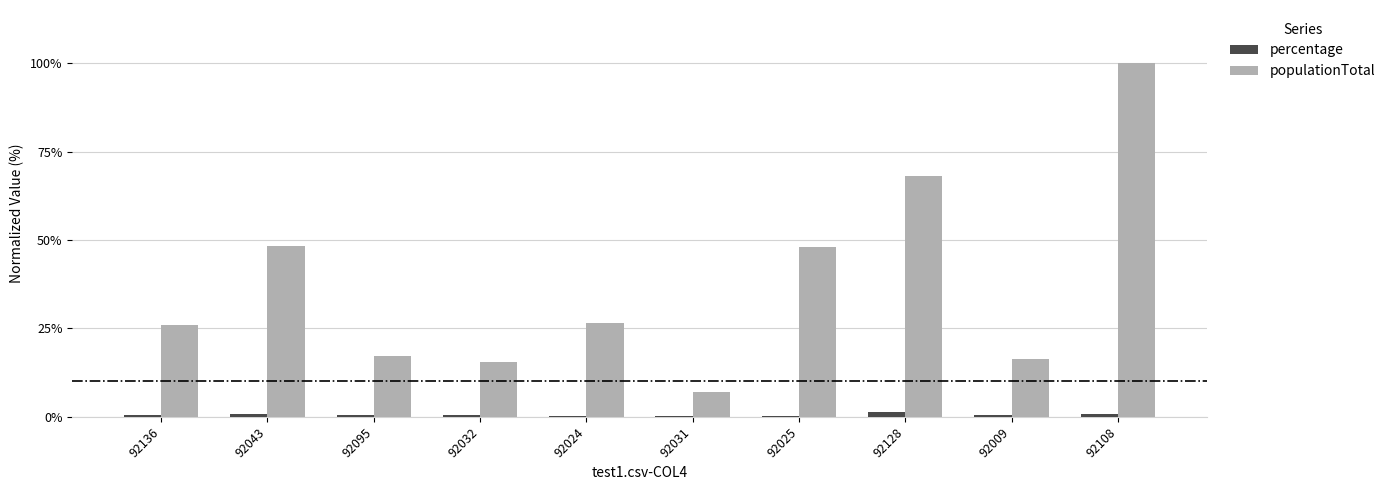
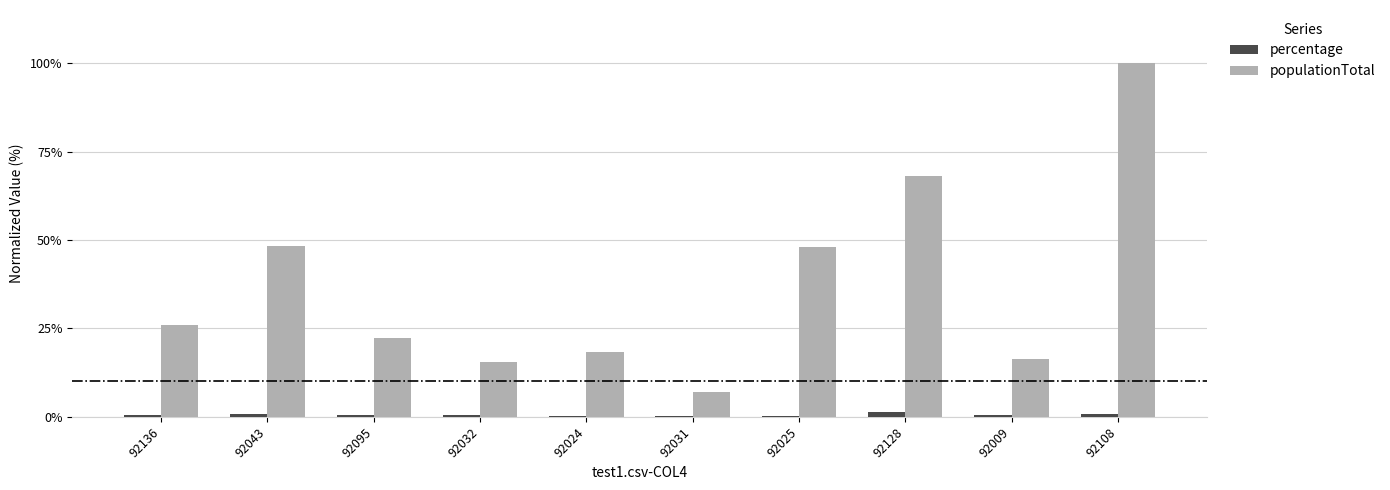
populationTotal, 92095: 17% -> 22%
populationTotal, 92024: 26% -> 18%
